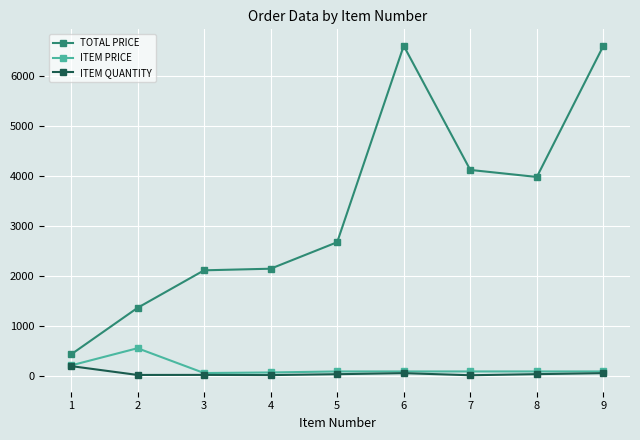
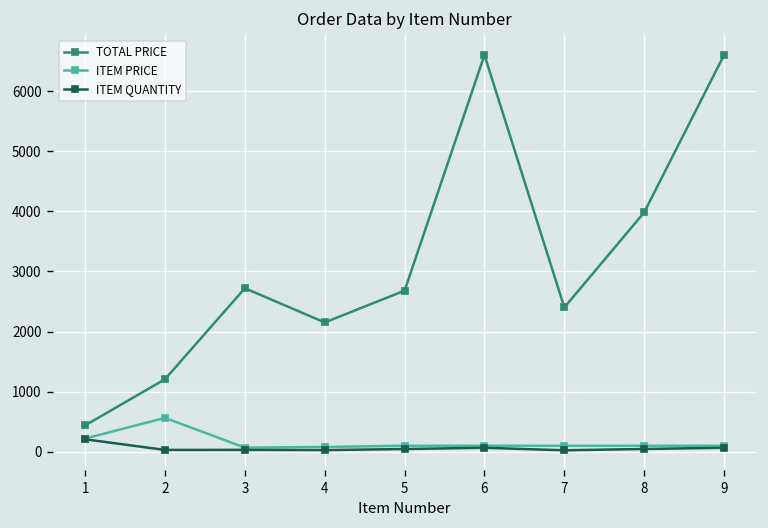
TOTAL PRICE, 2: 1400 -> 1200
TOTAL PRICE, 3: 2100 -> 2700
TOTAL PRICE, 7: 4100 -> 2400
